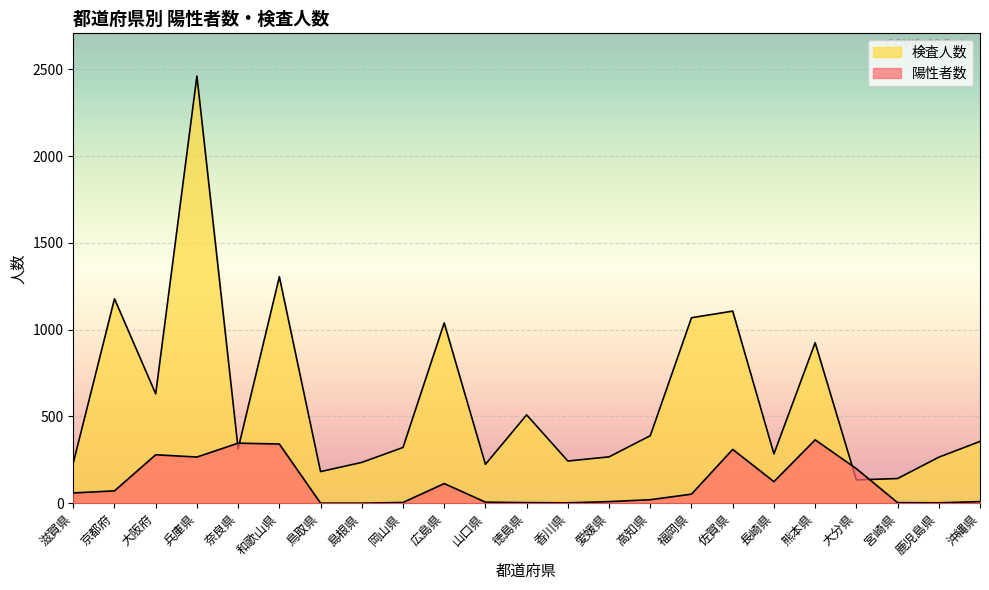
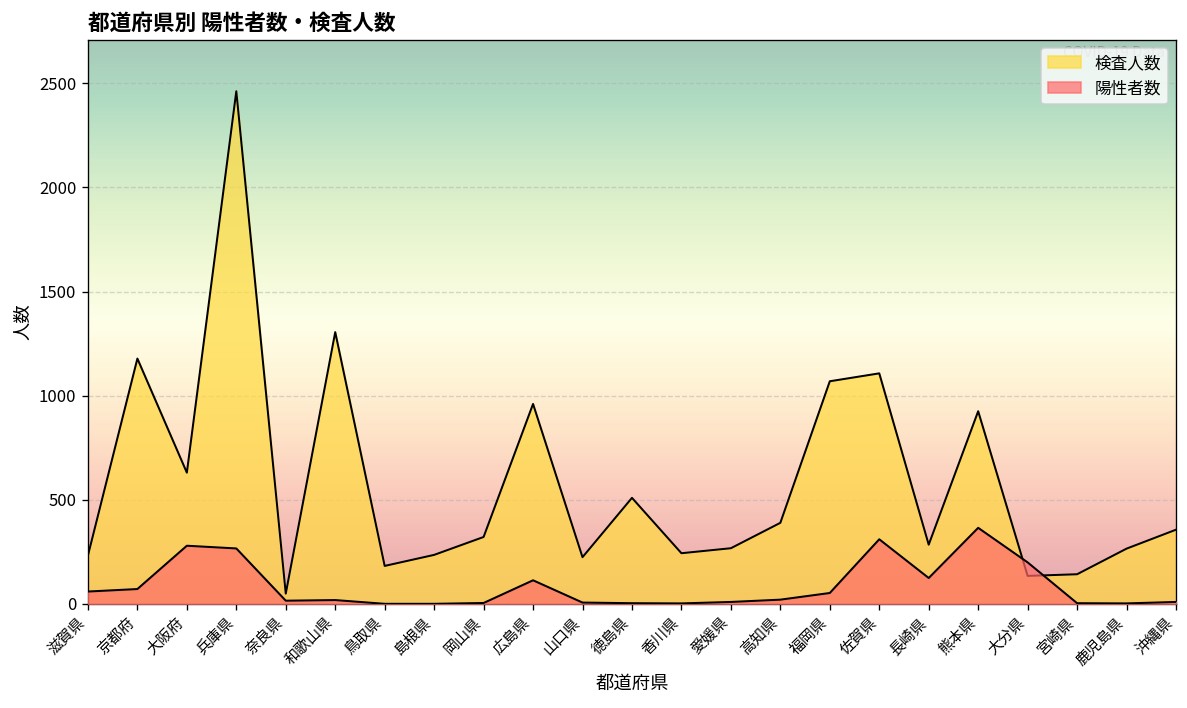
検査人数, 奈良県: 310 -> 50
陽性者数, 奈良県: 350 -> 20
陽性者数, 和歌山県: 340 -> 20
検査人数, 広島県: 1040 -> 960
